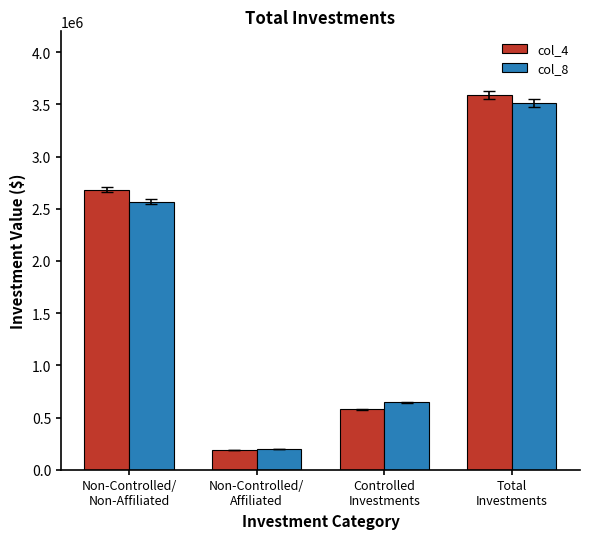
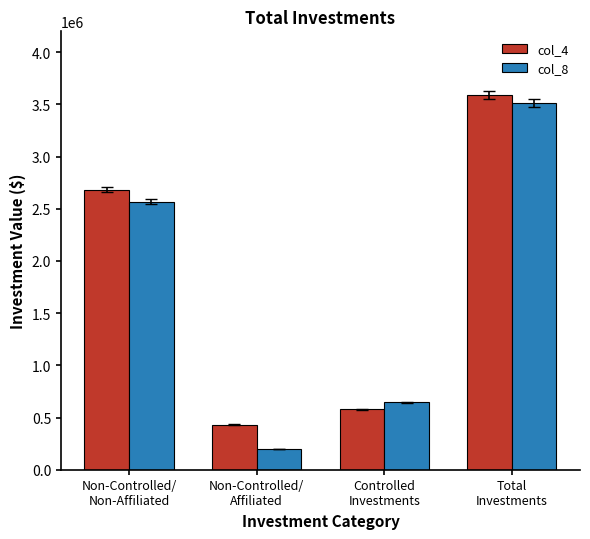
col_4, Non-Controlled/ Affiliated: 190000 -> 430000
